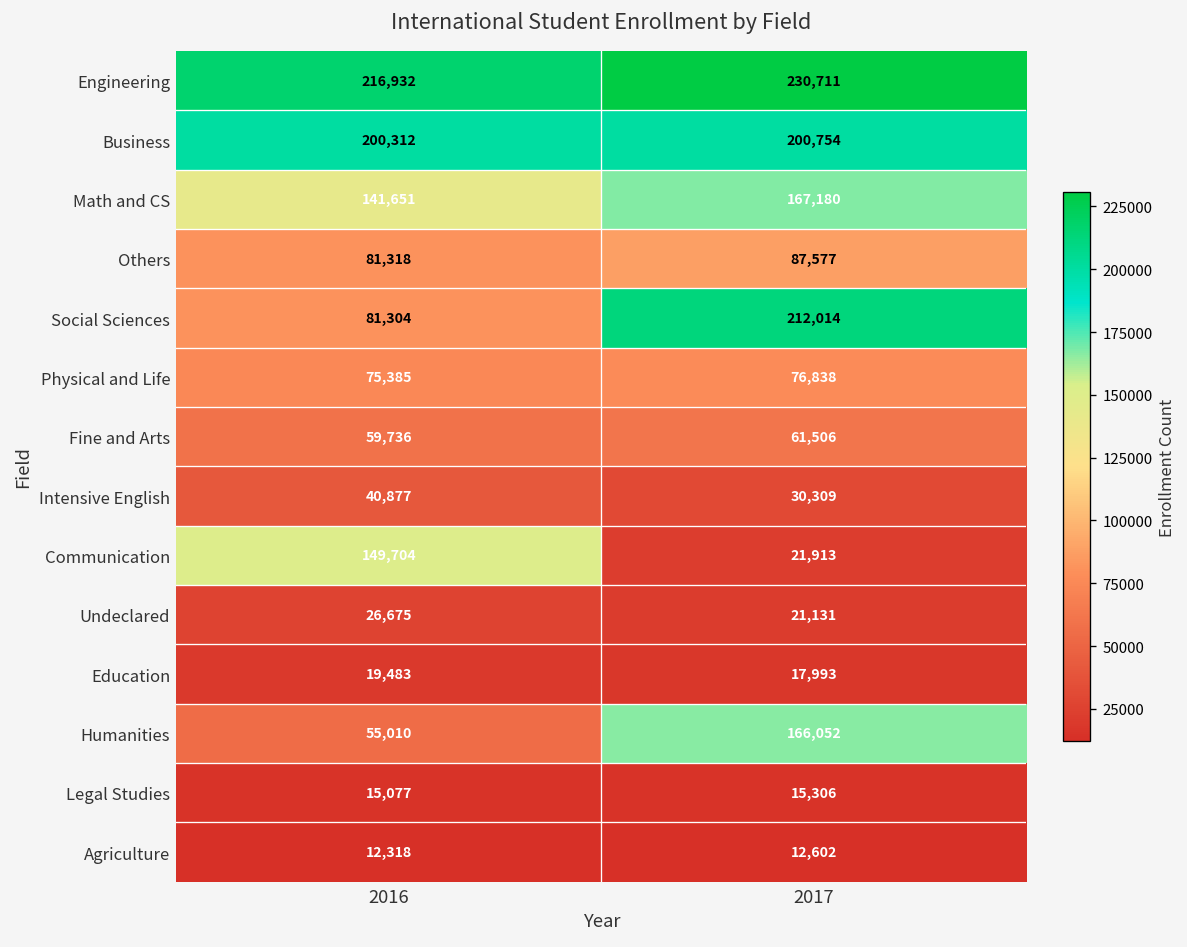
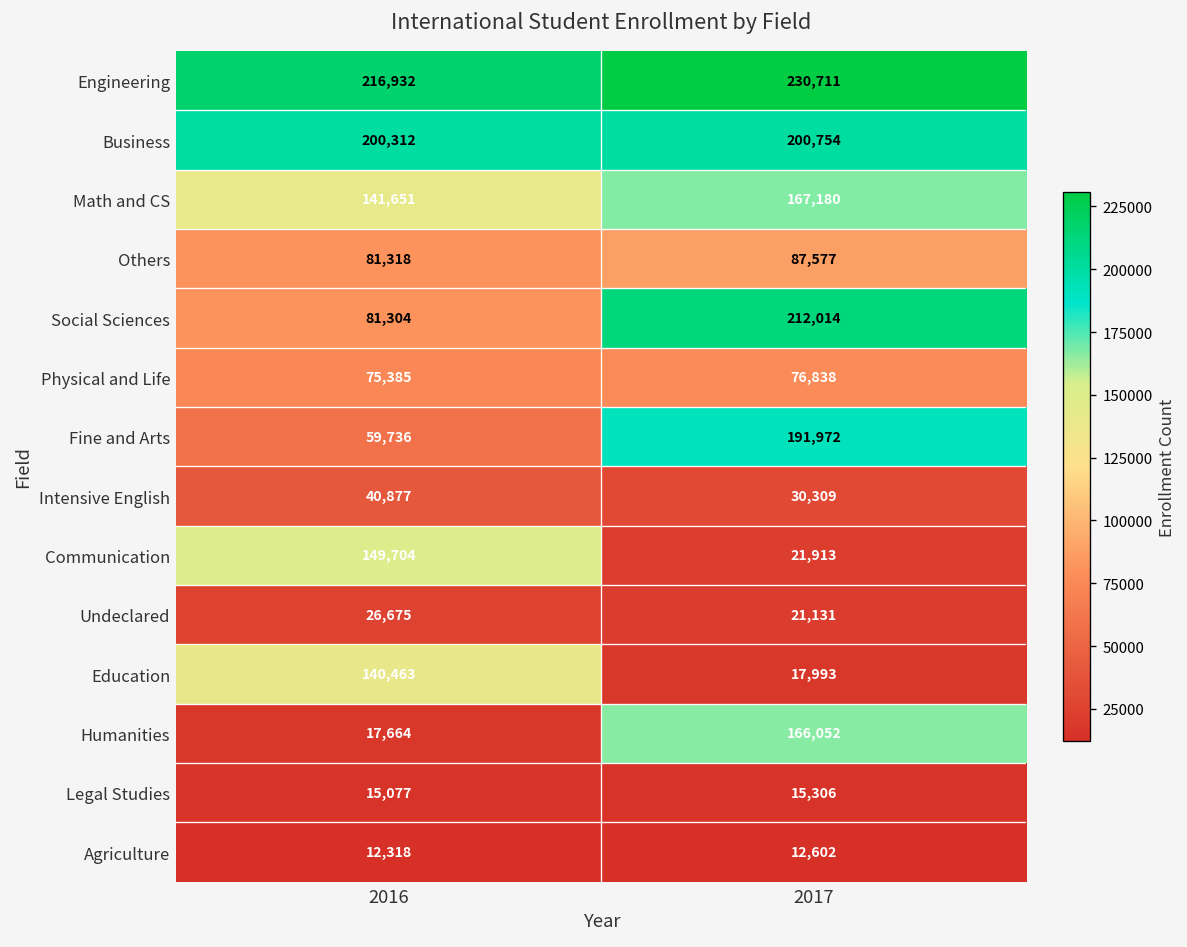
Fine and Arts, 2017: 61,506 -> 191,972
Education, 2016: 19,483 -> 140,463
Humanities, 2016: 55,010 -> 17,664
